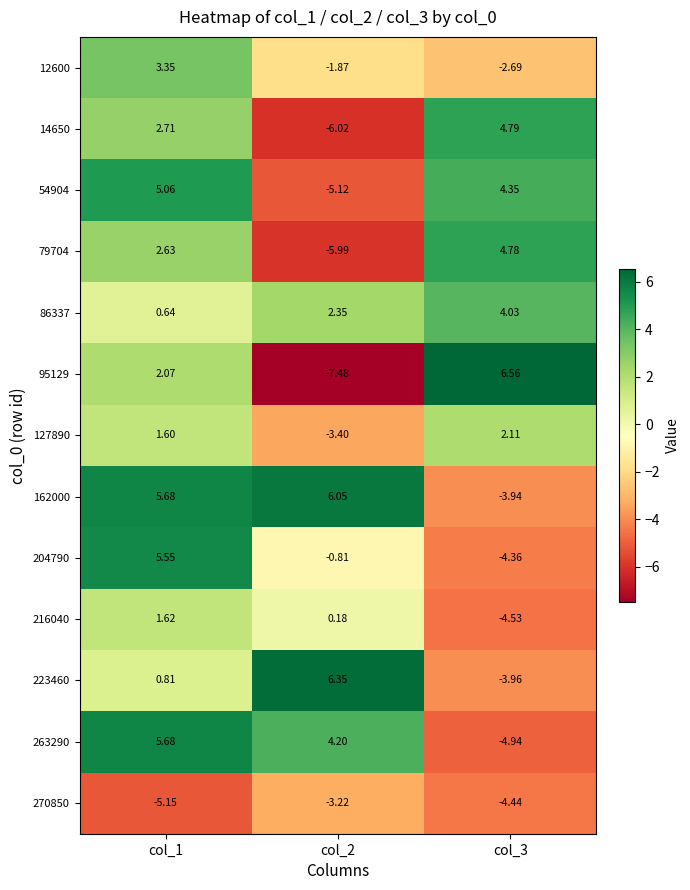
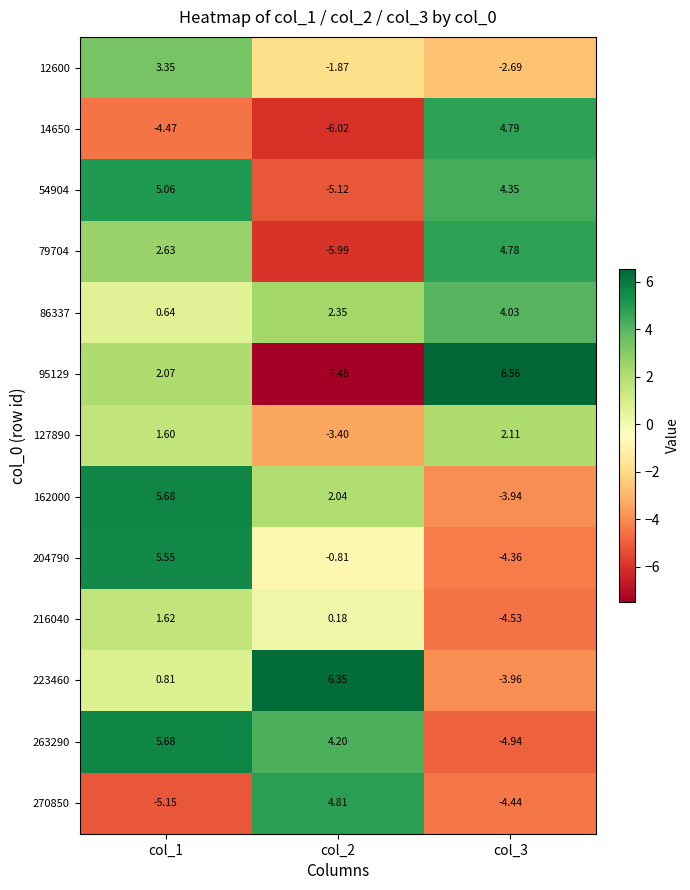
14650, col_1: 2.71 -> -4.47
162000, col_2: 6.05 -> 2.04
270850, col_2: -3.22 -> 4.81
